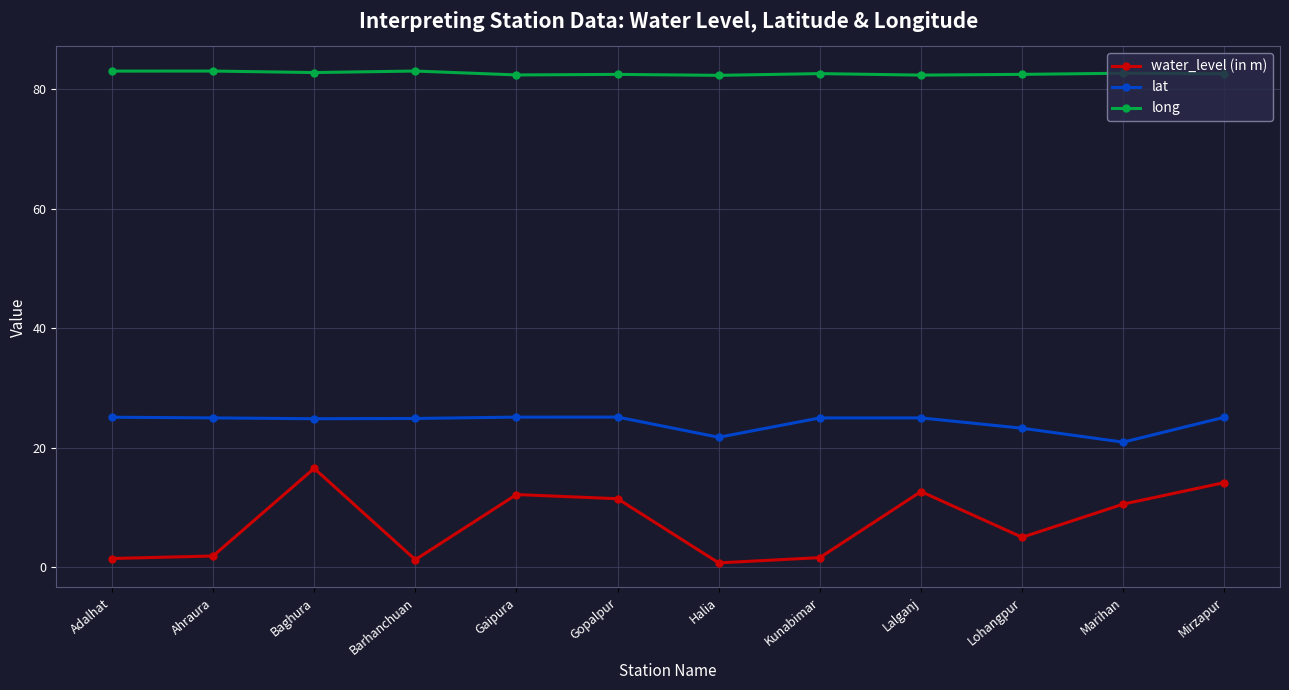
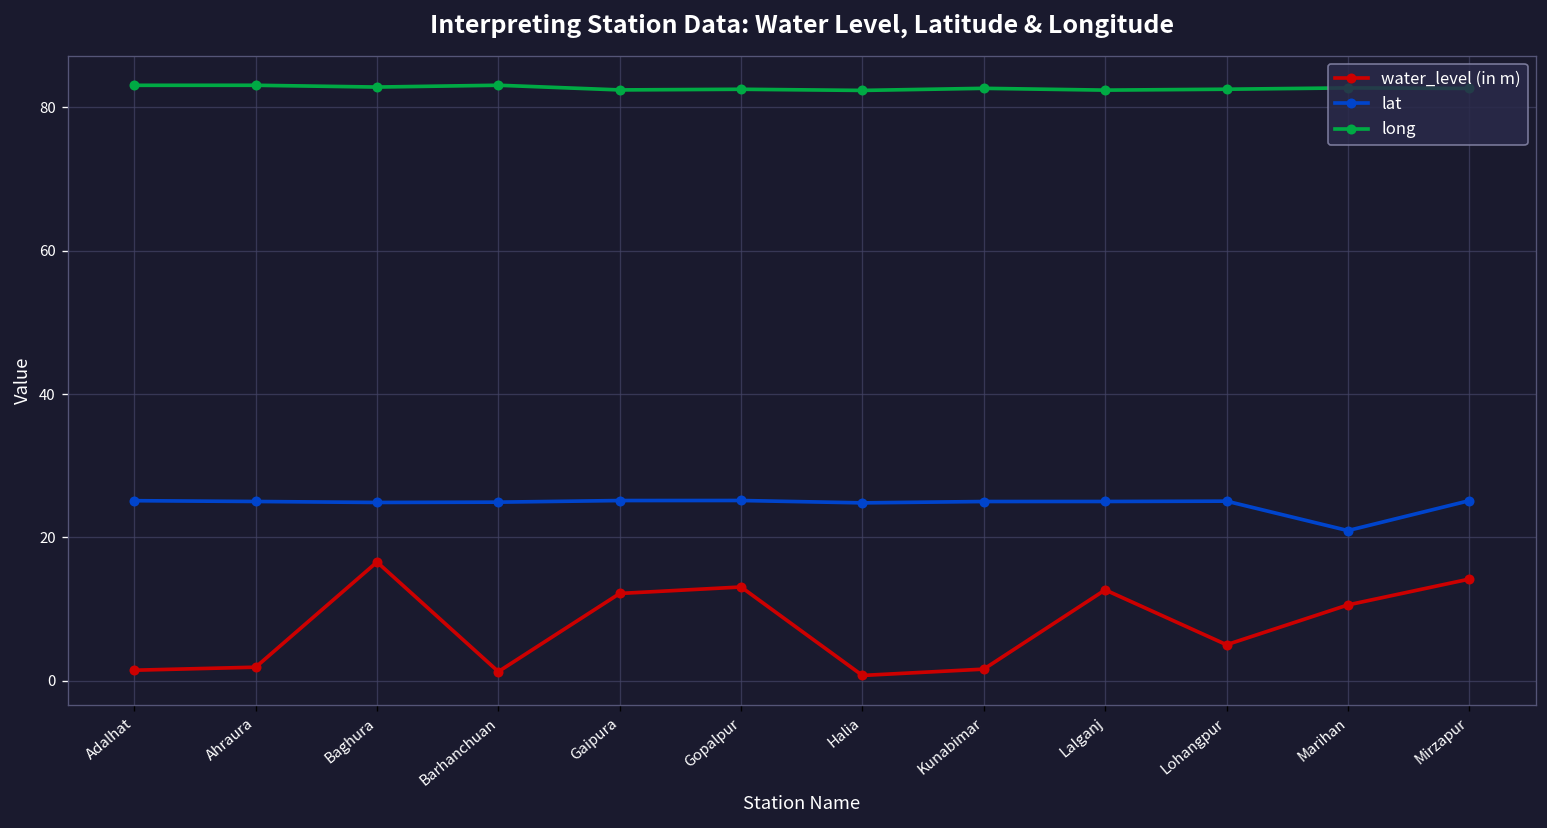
water_level (in m), Gopalpur: 12 -> 13
lat, Halia: 22 -> 25
lat, Lohangpur: 23 -> 25
